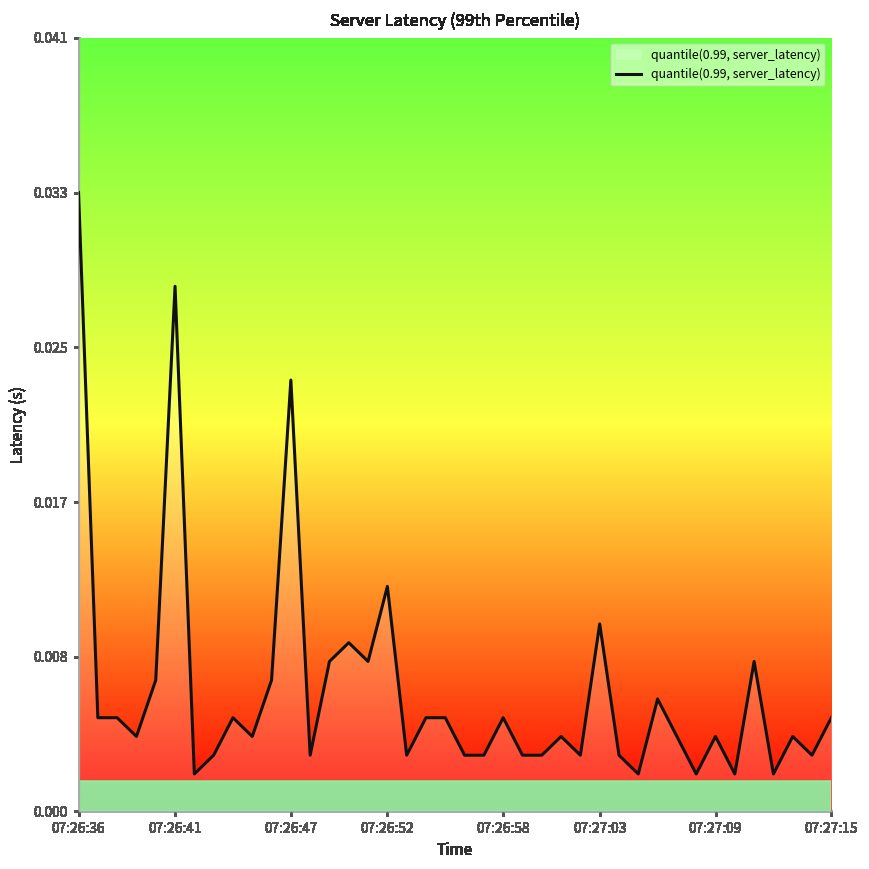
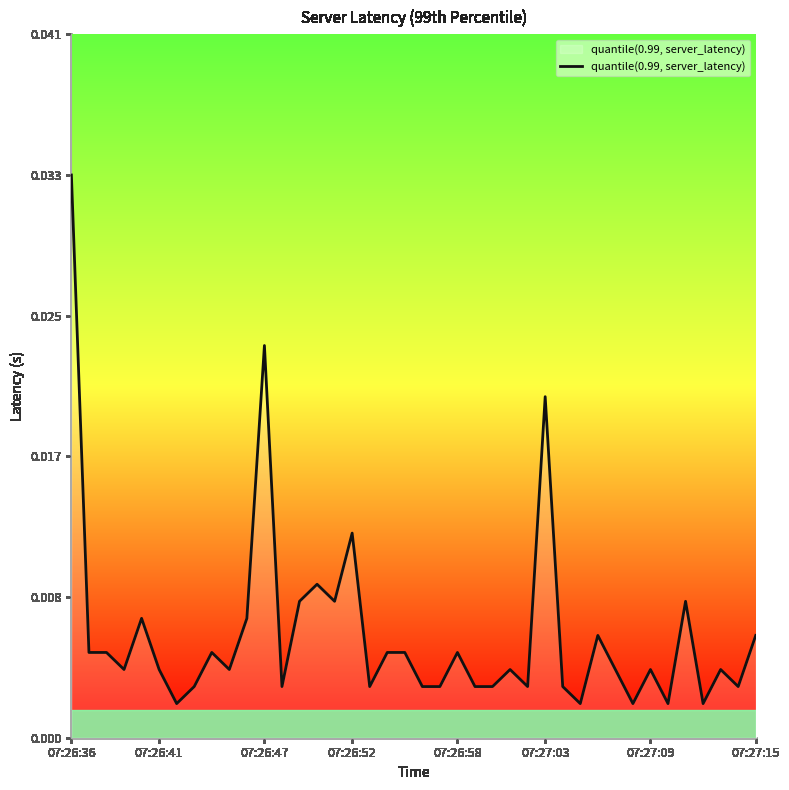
07:26:41: 0.028 -> 0.004
07:27:03: 0.01 -> 0.02
07:27:15: 0.005 -> 0.006
